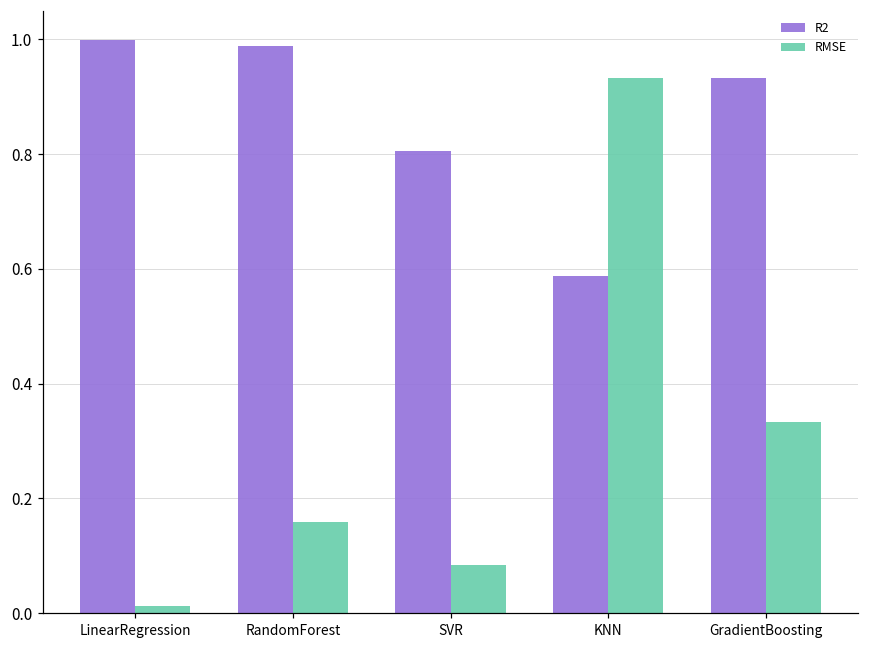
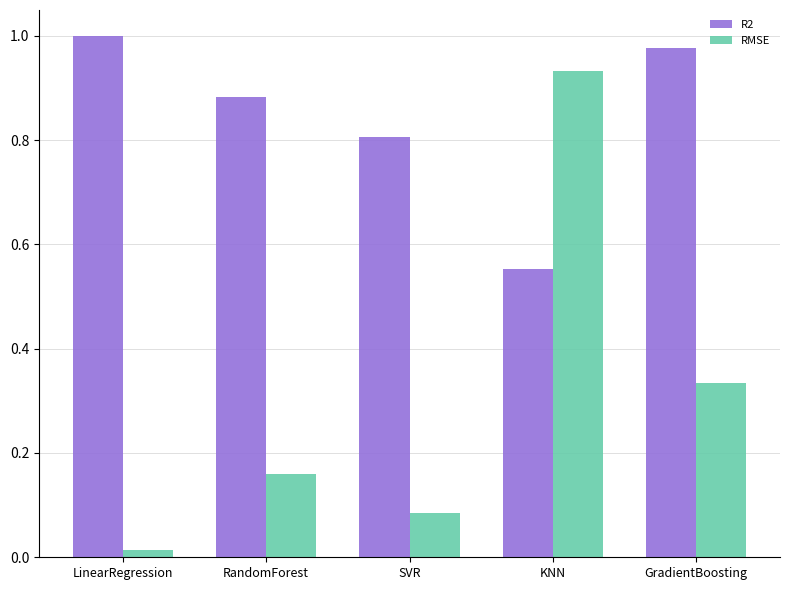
R2, RandomForest: 0.99 -> 0.88
R2, KNN: 0.59 -> 0.55
R2, GradientBoosting: 0.93 -> 0.98
